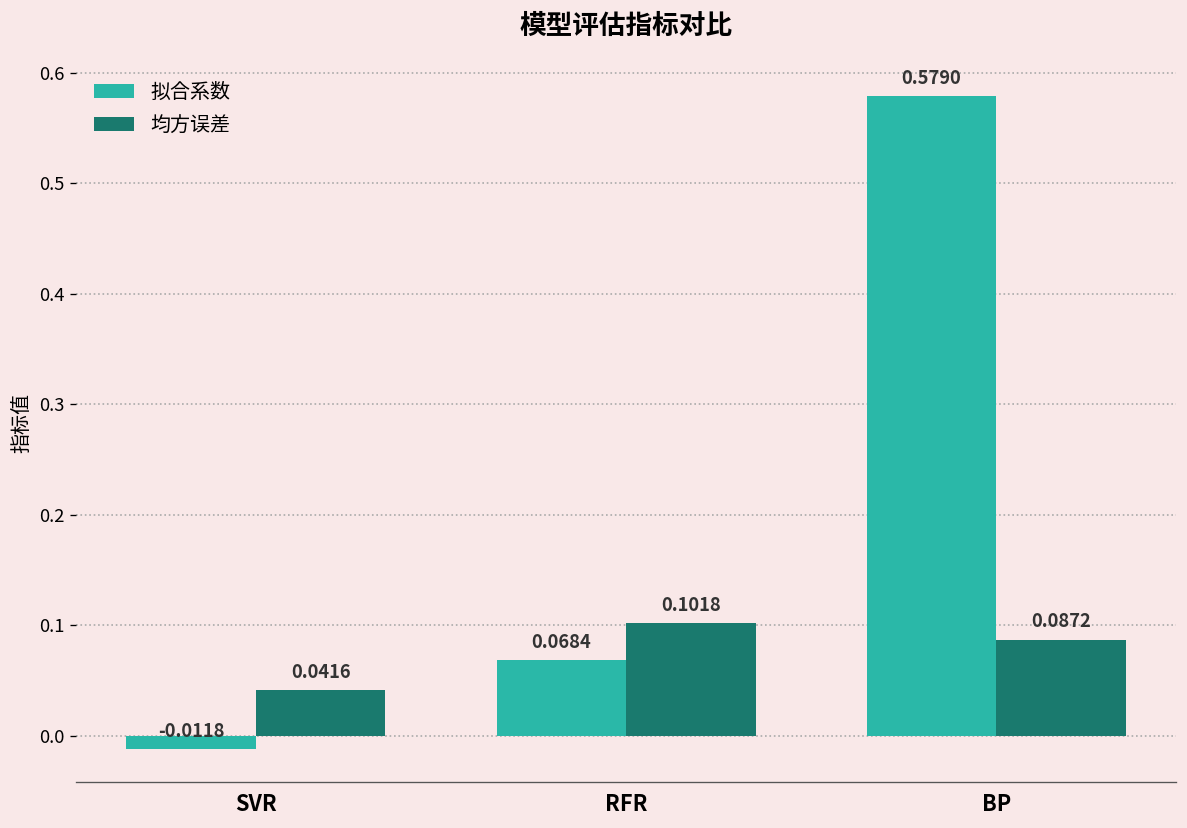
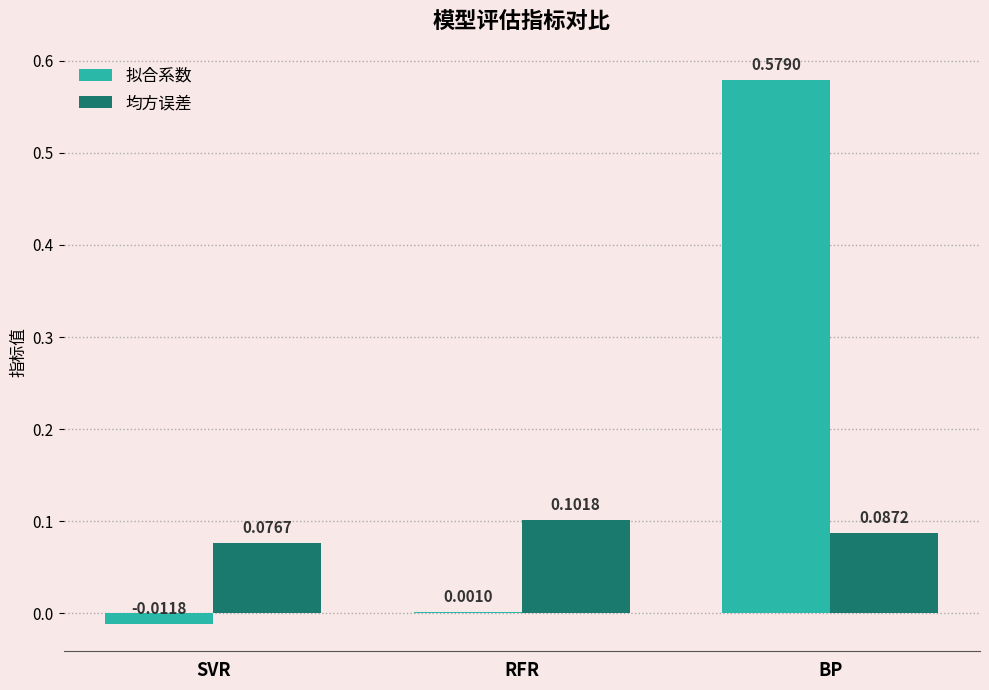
均方误差, SVR: 0.0416 -> 0.0767
拟合系数, RFR: 0.0684 -> 0.0010
